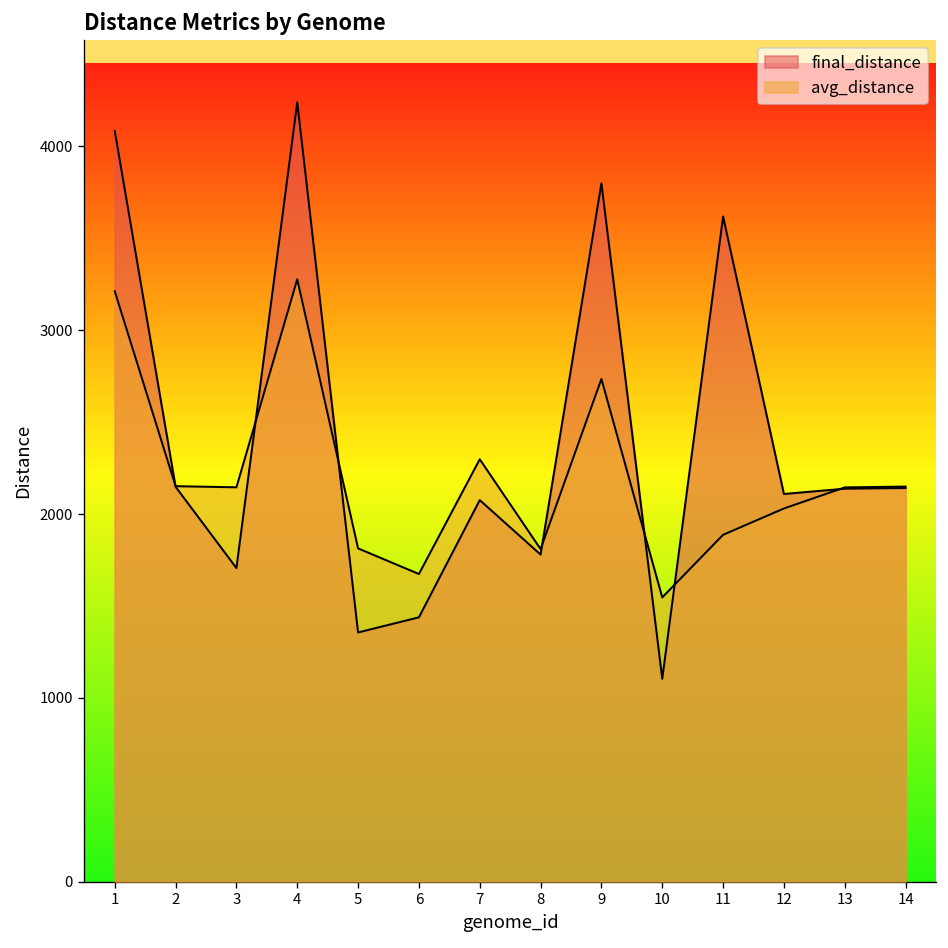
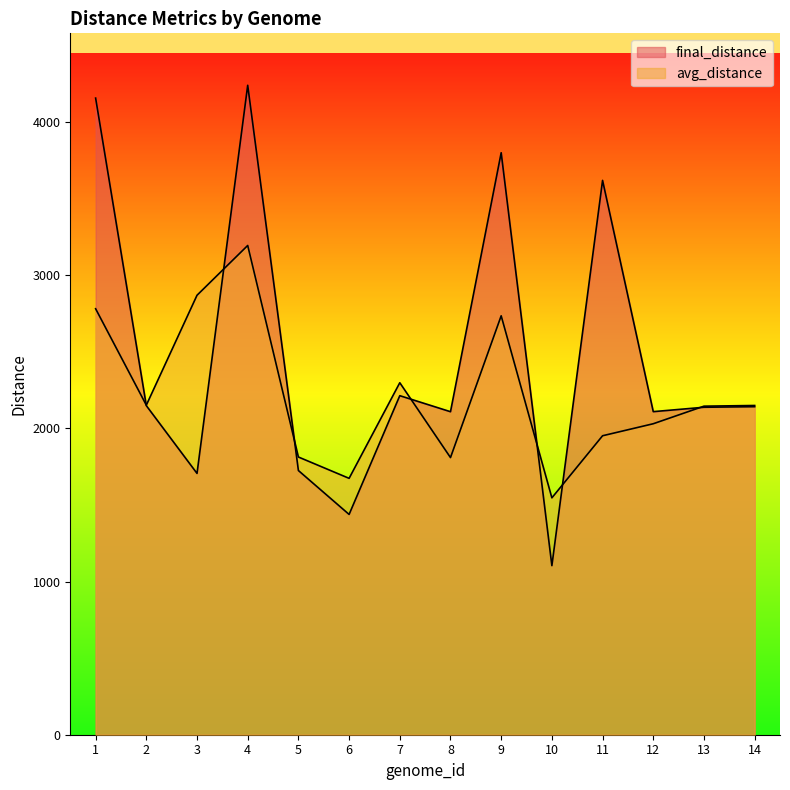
final_distance, 1: 4080 -> 4160
avg_distance, 1: 3210 -> 2780
avg_distance, 3: 2150 -> 2870
avg_distance, 4: 3280 -> 3190
final_distance, 5: 1360 -> 1720
final_distance, 7: 2080 -> 2210
final_distance, 8: 1780 -> 2110
avg_distance, 11: 1890 -> 1950
